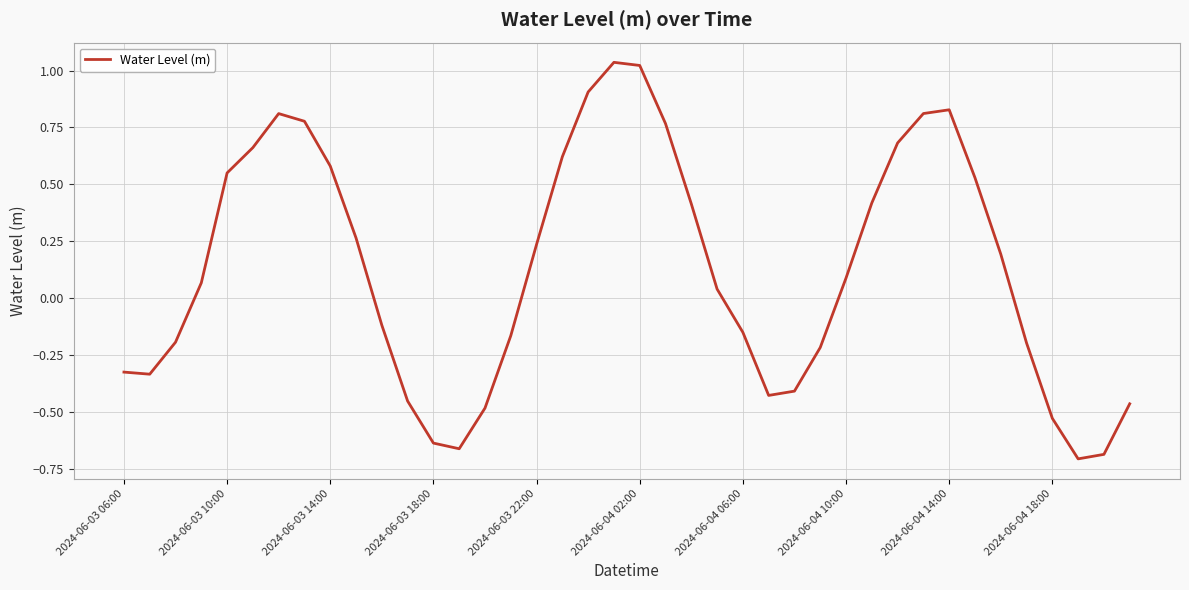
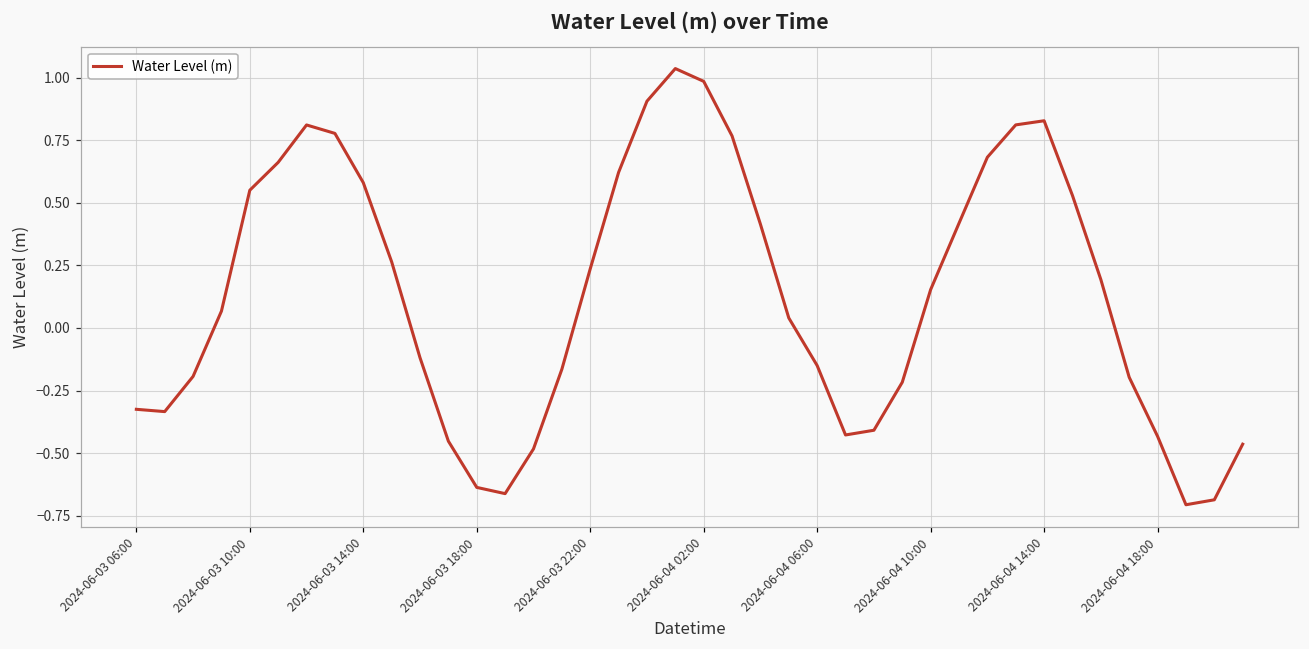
2024-06-04 02:00: 1.02 -> 0.98
2024-06-04 10:00: 0.09 -> 0.15
2024-06-04 18:00: -0.53 -> -0.43
